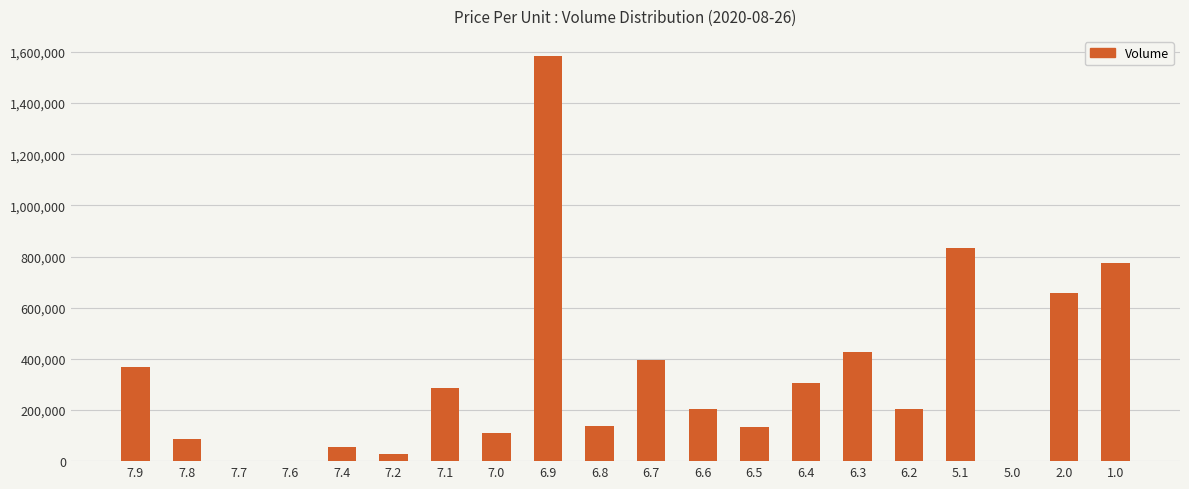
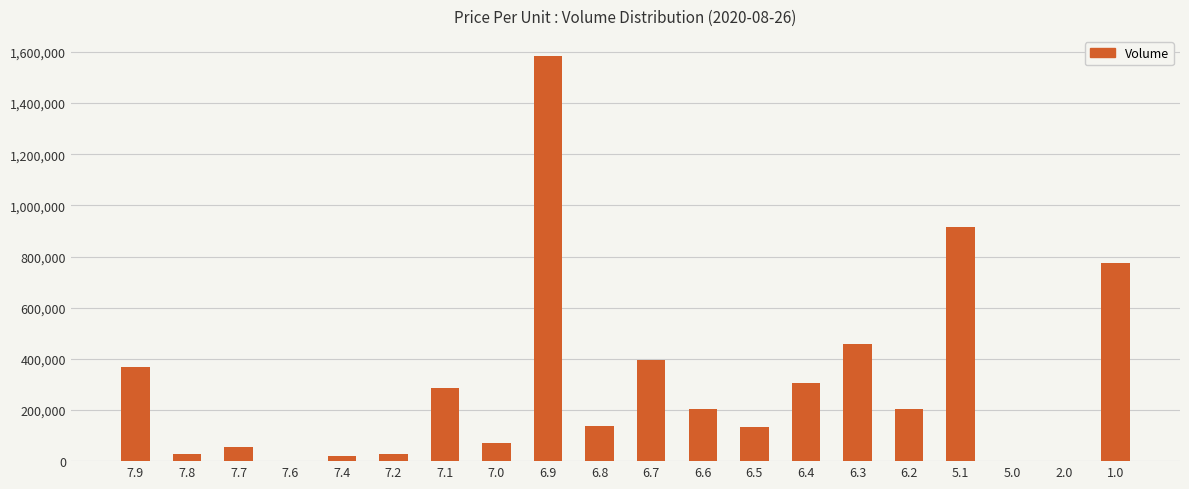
7.8: 90,000 -> 30,000
7.7: 0 -> 60,000
7.4: 50,000 -> 20,000
7.0: 110,000 -> 70,000
6.3: 430,000 -> 460,000
5.1: 830,000 -> 910,000
2.0: 660,000 -> 0
